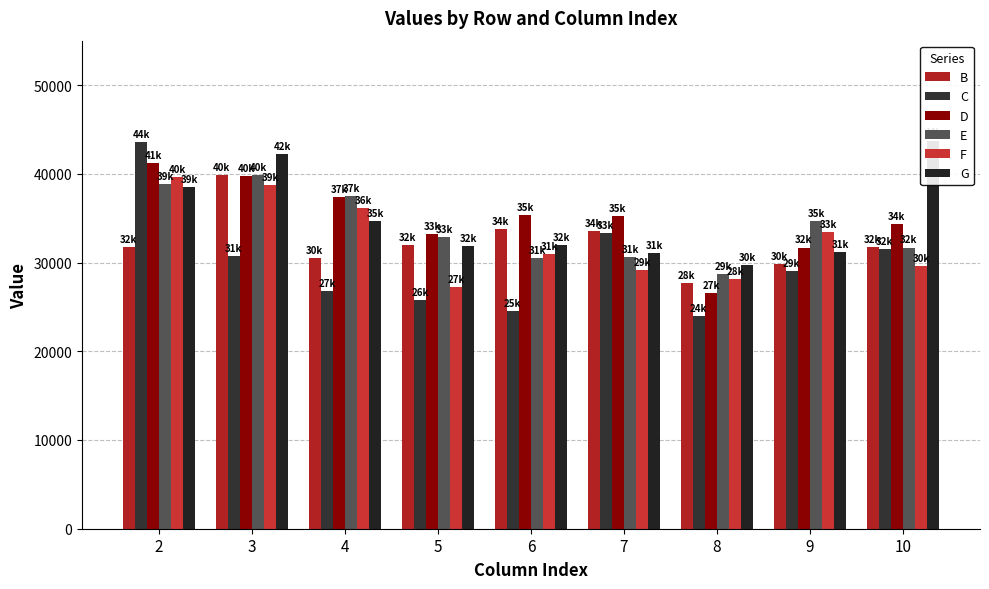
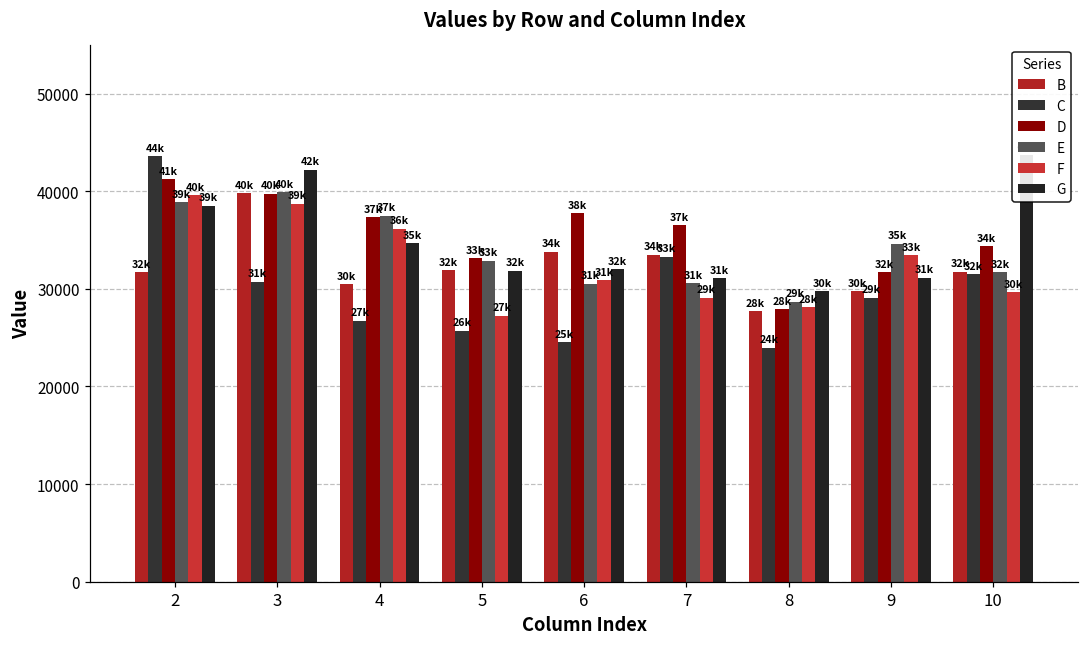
D, 6: 35k -> 38k
D, 7: 35k -> 37k
D, 8: 27k -> 28k
